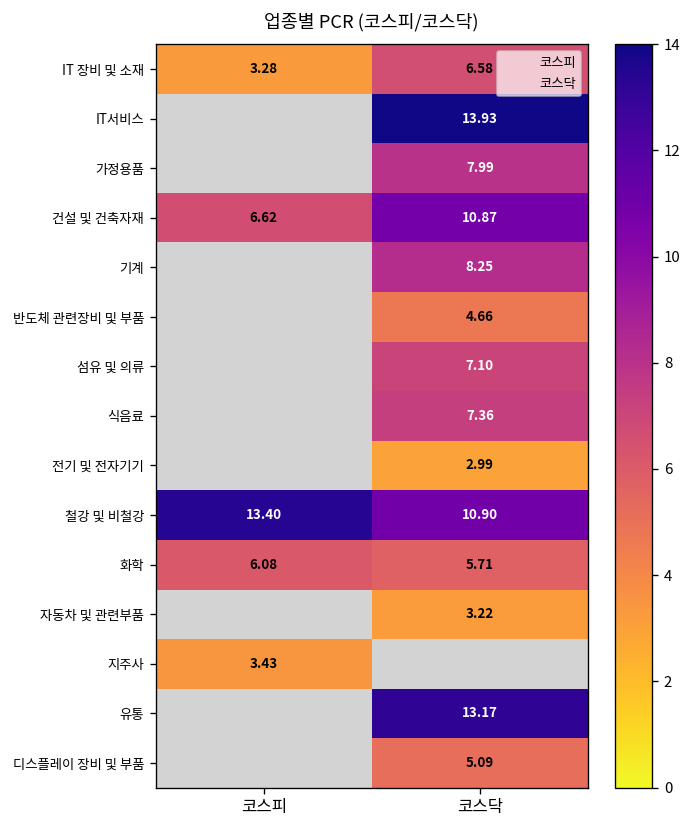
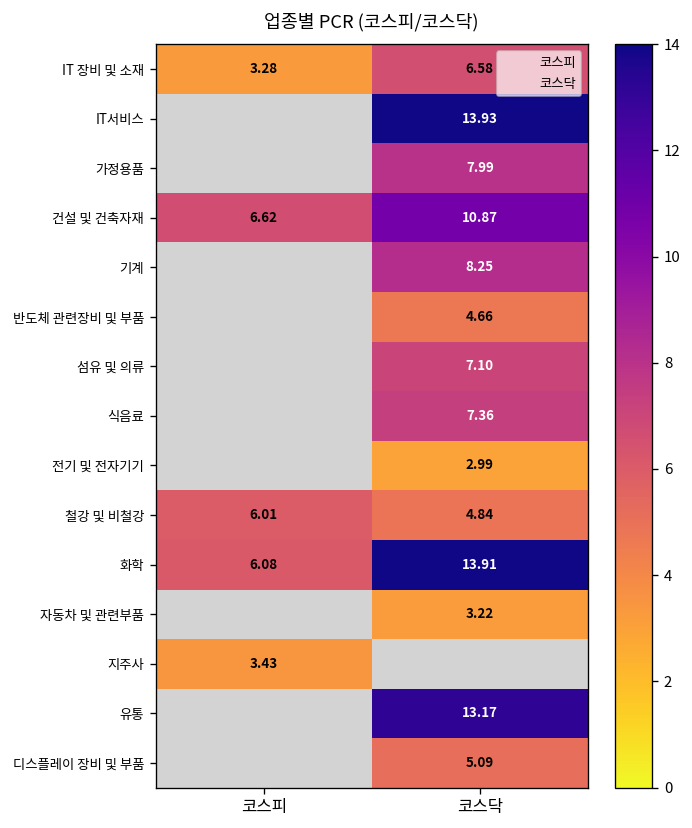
철강 및 비철강, 코스피: 13.40 -> 6.01
철강 및 비철강, 코스닥: 10.90 -> 4.84
화학, 코스닥: 5.71 -> 13.91
